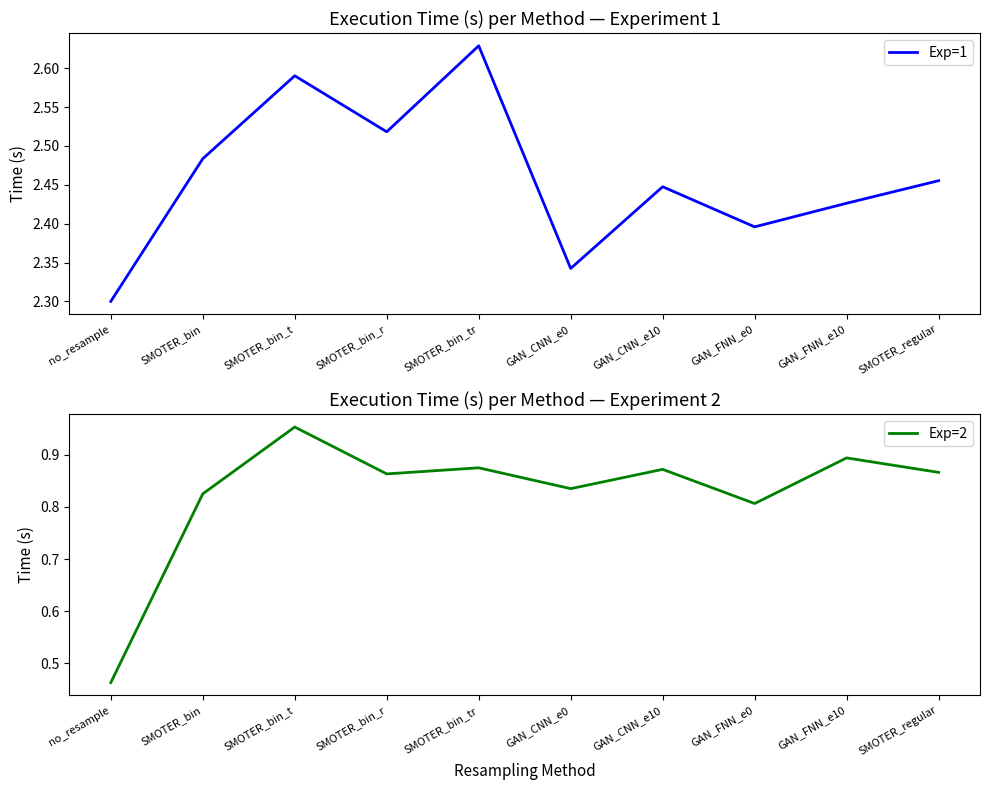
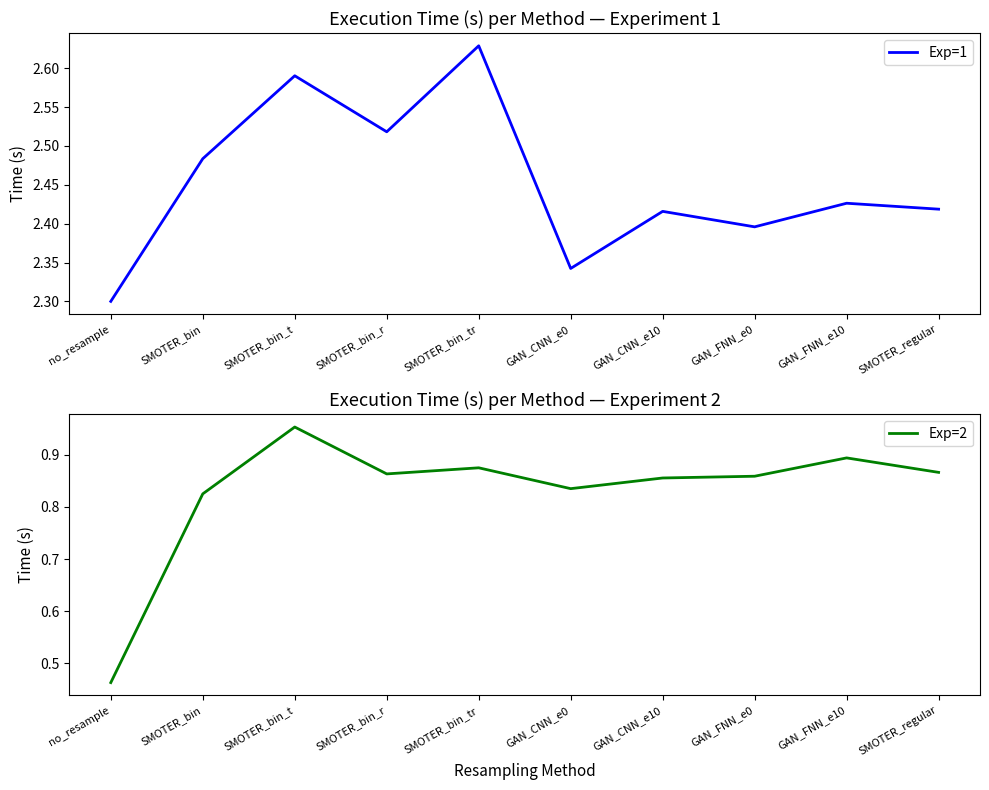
Execution Time (s) per Method — Experiment 1, GAN_CNN_e10: 2.45 -> 2.42
Execution Time (s) per Method — Experiment 1, SMOTER_regular: 2.46 -> 2.42
Execution Time (s) per Method — Experiment 2, GAN_CNN_e10: 0.87 -> 0.86
Execution Time (s) per Method — Experiment 2, GAN_FNN_e0: 0.81 -> 0.86
